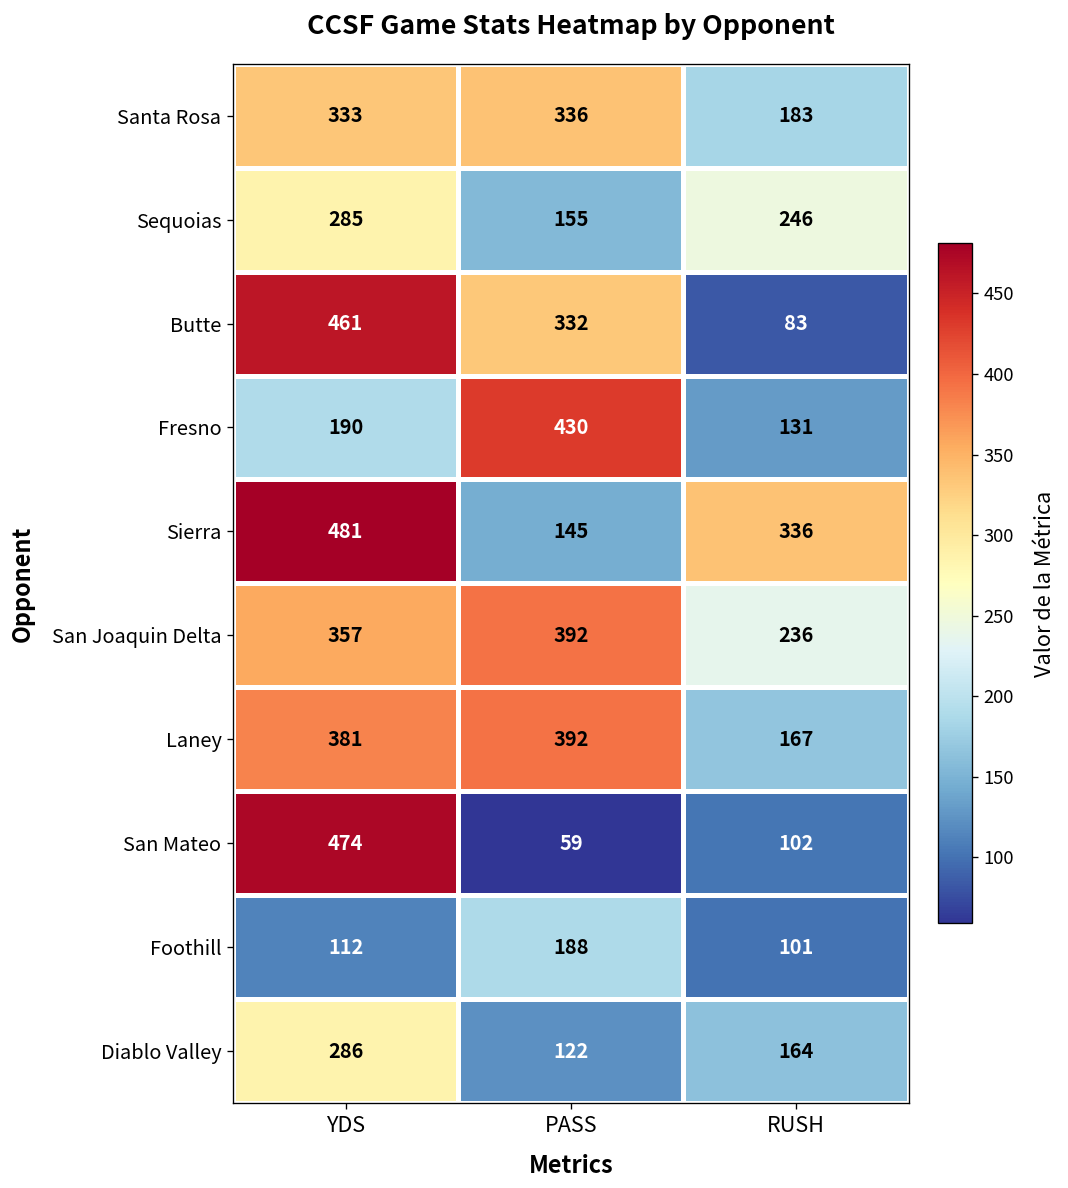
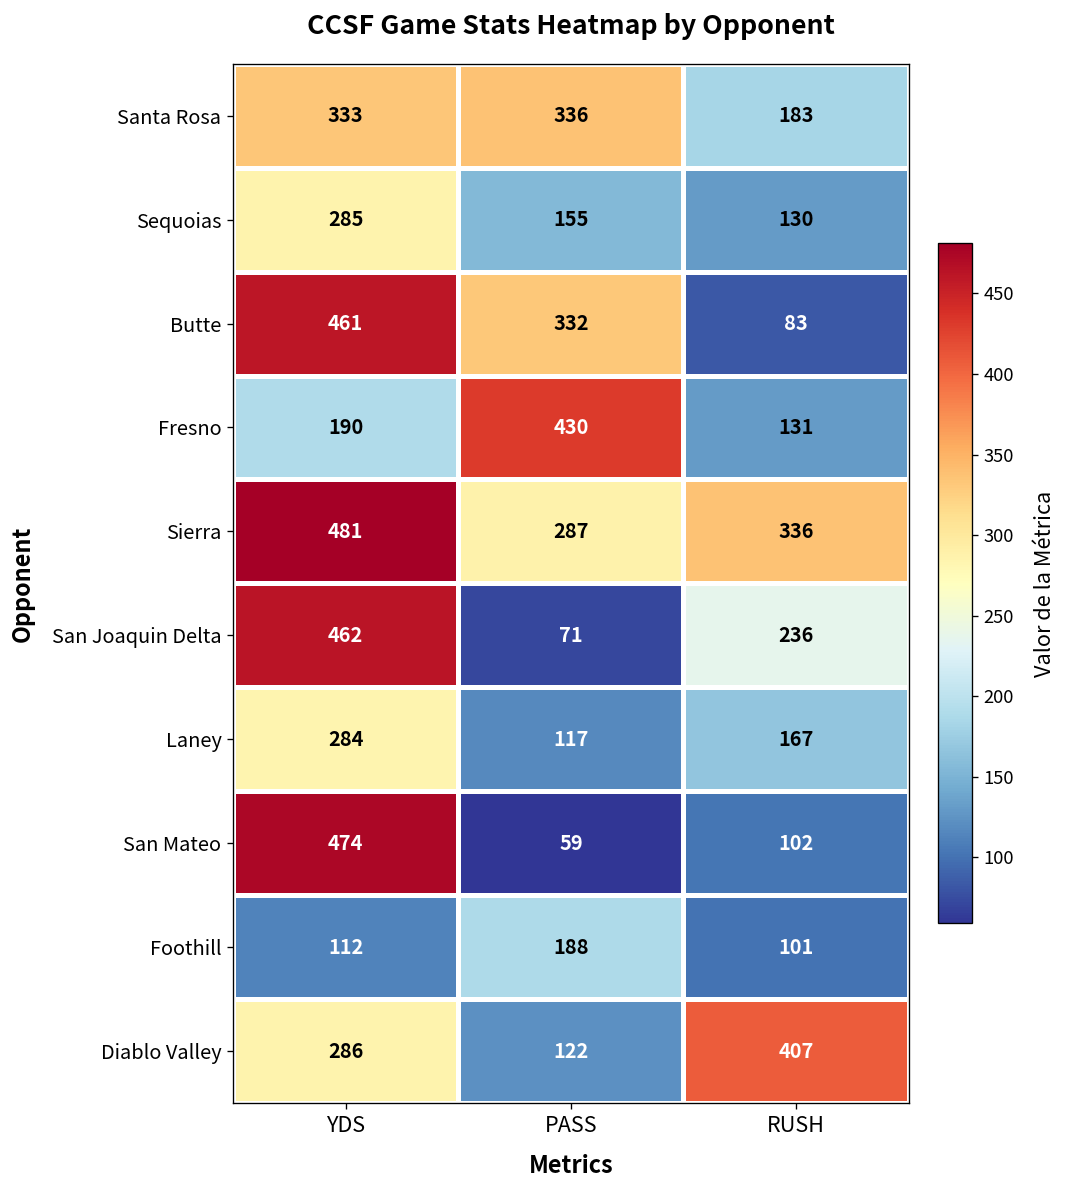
Sequoias, RUSH: 246 -> 130
Sierra, PASS: 145 -> 287
San Joaquin Delta, YDS: 357 -> 462
San Joaquin Delta, PASS: 392 -> 71
Laney, YDS: 381 -> 284
Laney, PASS: 392 -> 117
Diablo Valley, RUSH: 164 -> 407
